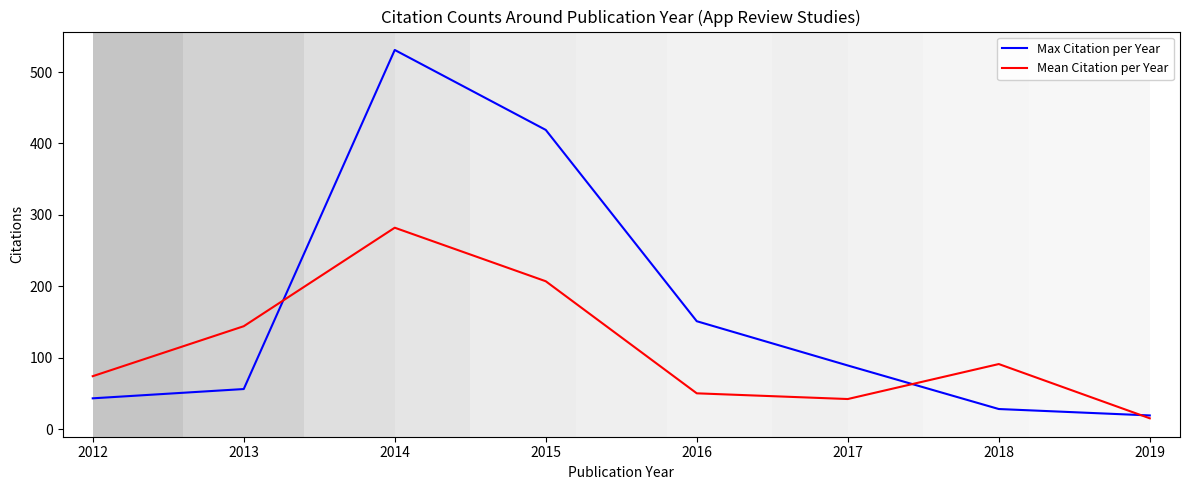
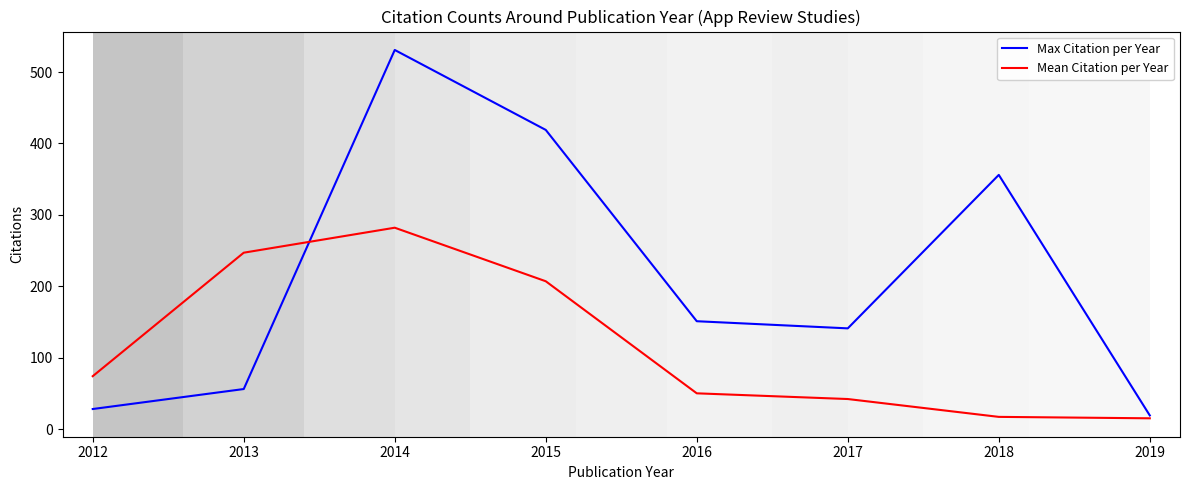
Max Citation per Year, 2012: 40 -> 30
Mean Citation per Year, 2013: 140 -> 250
Max Citation per Year, 2017: 90 -> 140
Max Citation per Year, 2018: 30 -> 360
Mean Citation per Year, 2018: 90 -> 20
